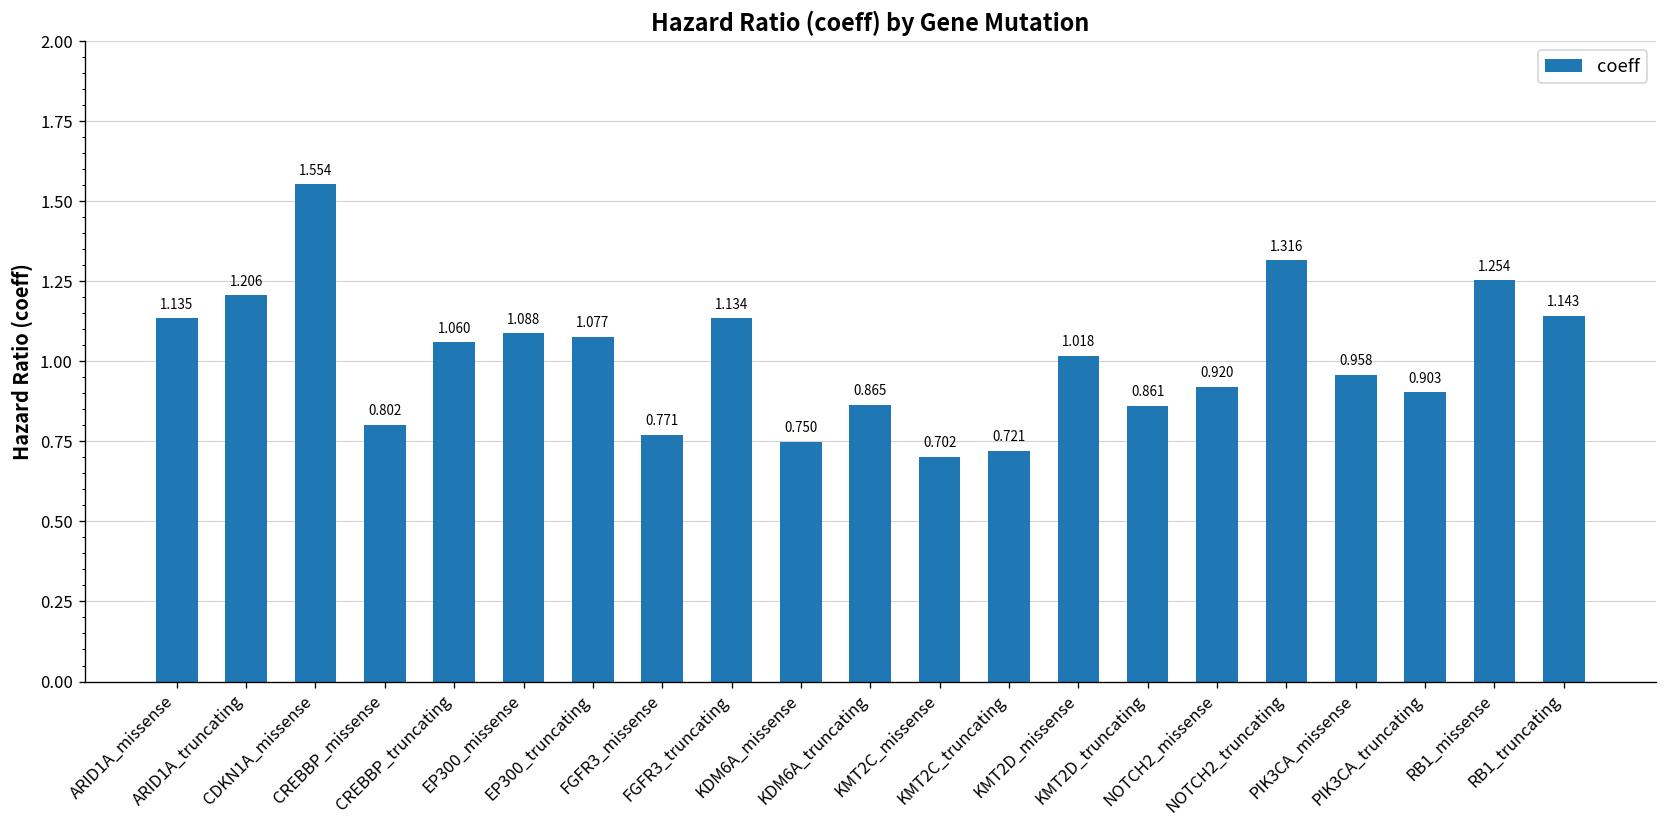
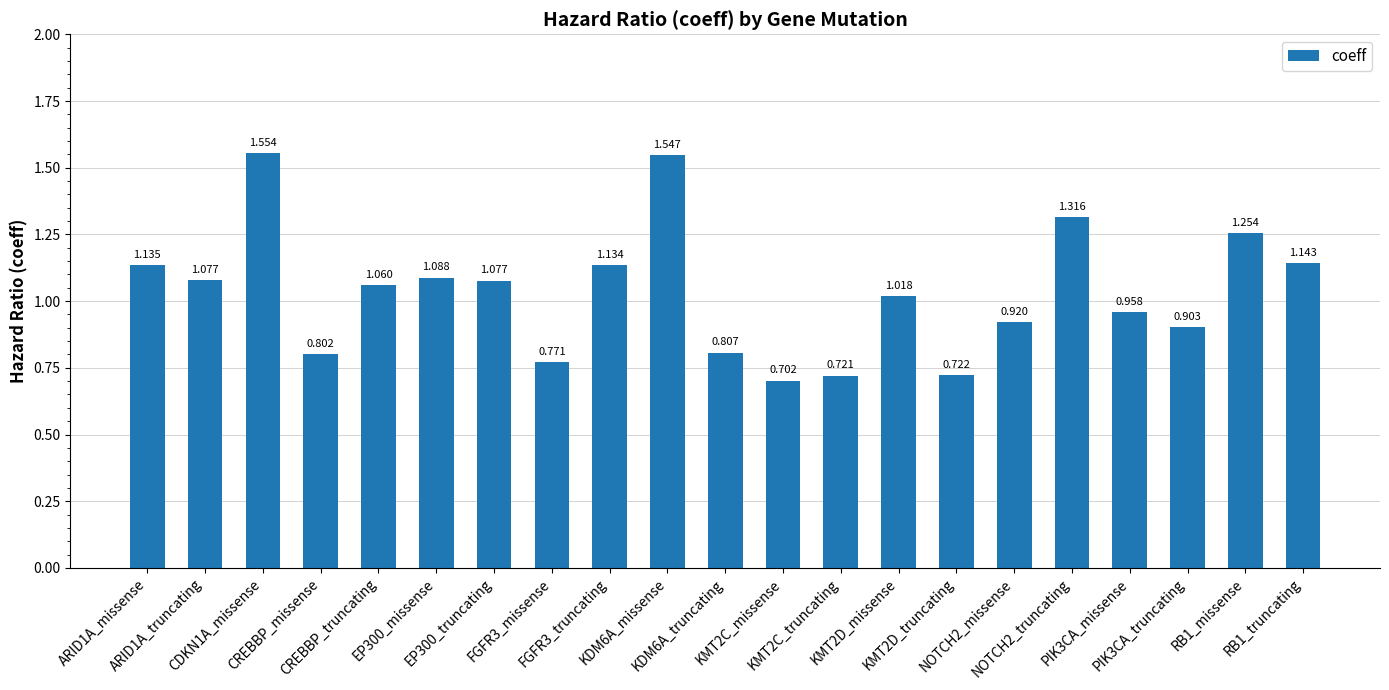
ARID1A_truncating: 1.206 -> 1.077
KDM6A_missense: 0.750 -> 1.547
KDM6A_truncating: 0.865 -> 0.807
KMT2D_truncating: 0.861 -> 0.722
